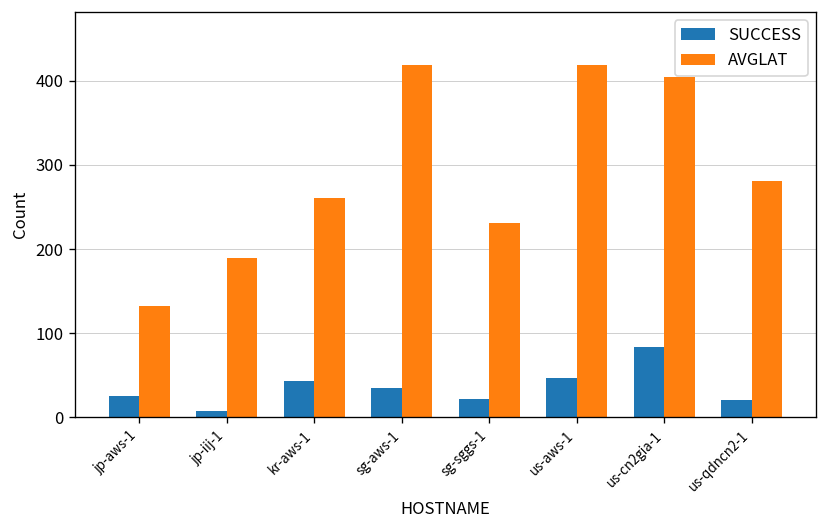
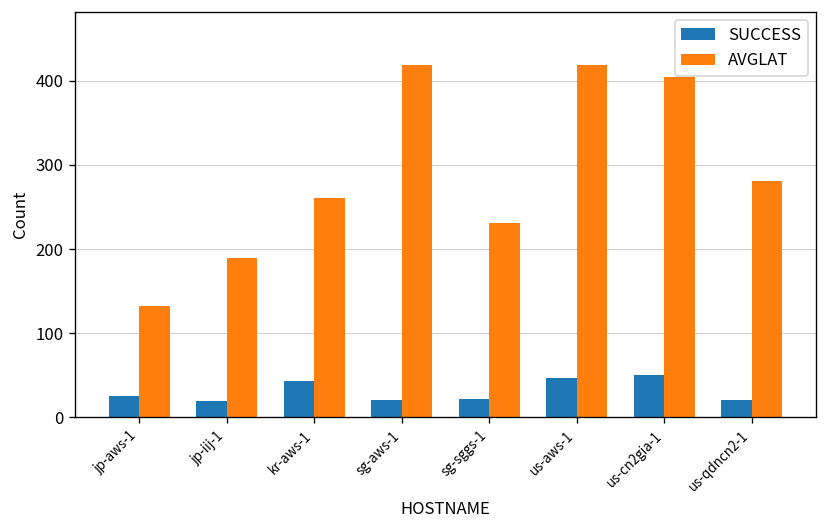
SUCCESS, jp-iij-1: 10 -> 20
SUCCESS, sg-aws-1: 40 -> 20
SUCCESS, us-cn2gia-1: 80 -> 50
